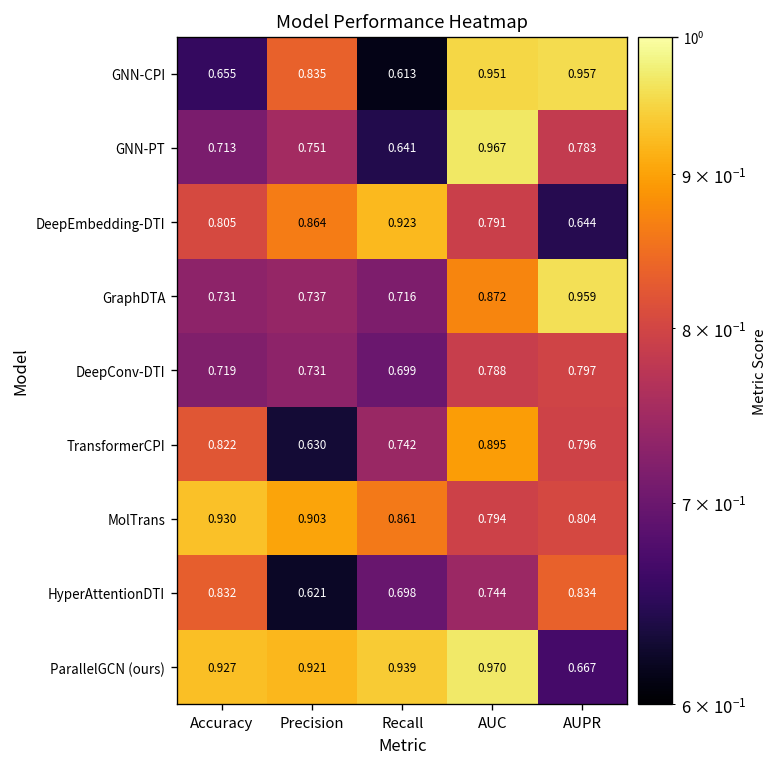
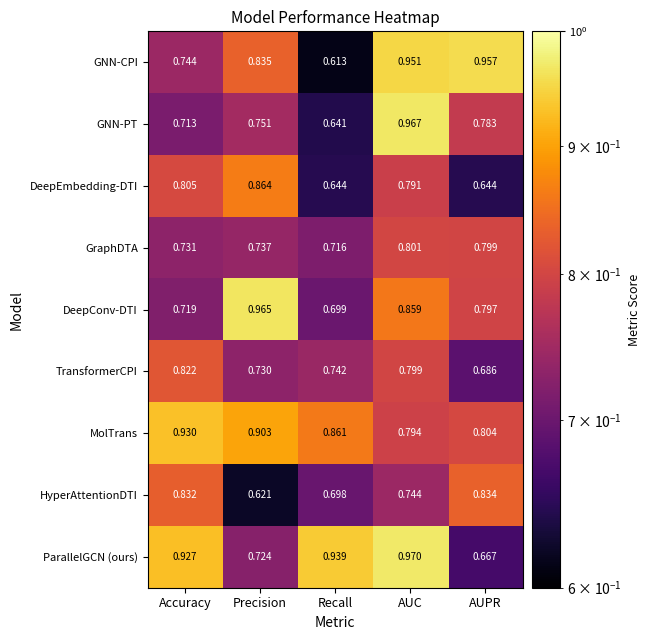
GNN-CPI, Accuracy: 0.655 -> 0.744
DeepEmbedding-DTI, Recall: 0.923 -> 0.644
GraphDTA, AUC: 0.872 -> 0.801
GraphDTA, AUPR: 0.959 -> 0.799
DeepConv-DTI, Precision: 0.731 -> 0.965
DeepConv-DTI, AUC: 0.788 -> 0.859
TransformerCPI, Precision: 0.630 -> 0.730
TransformerCPI, AUC: 0.895 -> 0.799
TransformerCPI, AUPR: 0.796 -> 0.686
ParallelGCN (ours), Precision: 0.921 -> 0.724
